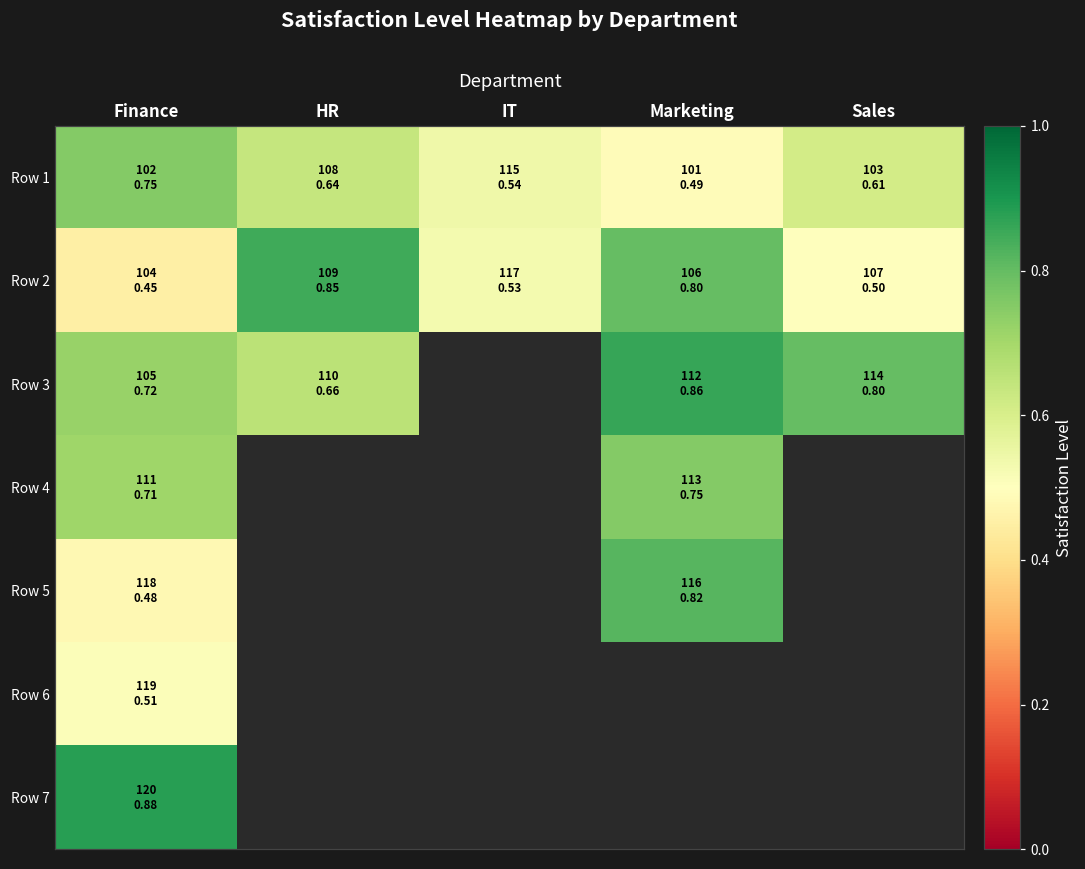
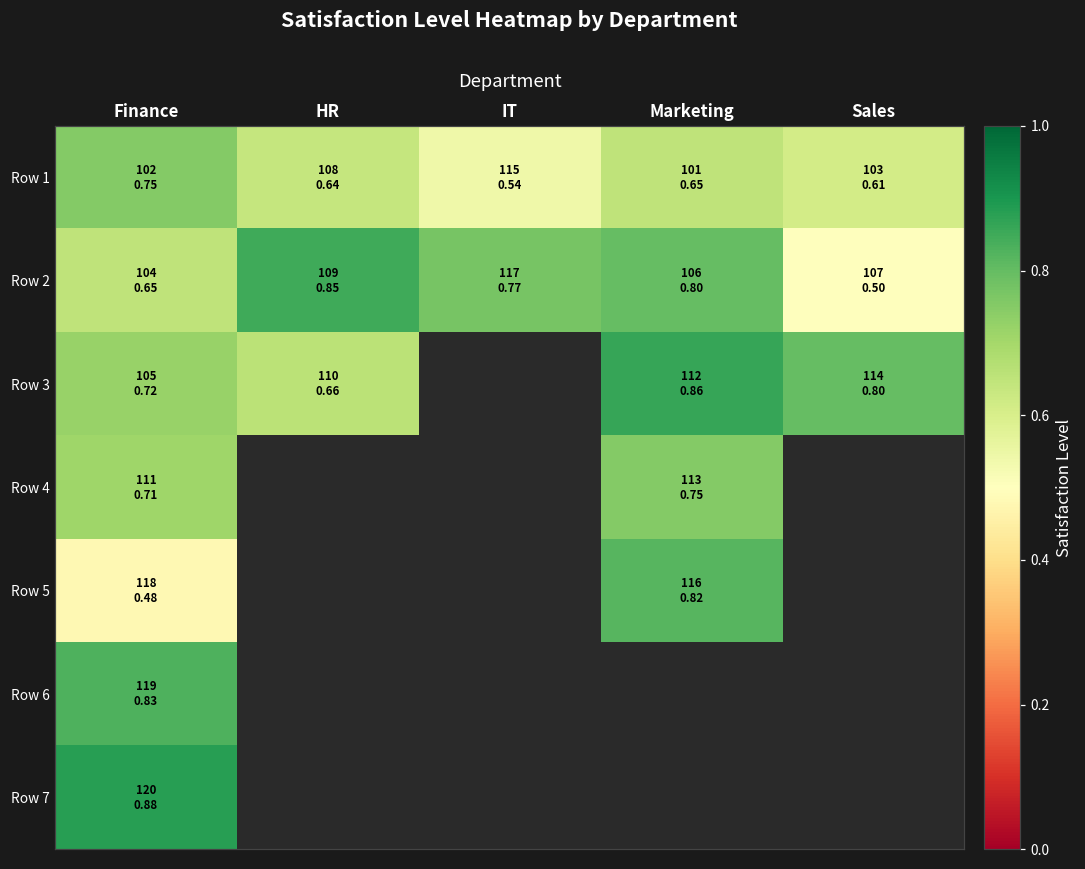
Row 1, Marketing: 0.49 -> 0.65
Row 2, Finance: 0.45 -> 0.65
Row 2, IT: 0.53 -> 0.77
Row 6, Finance: 0.51 -> 0.83
